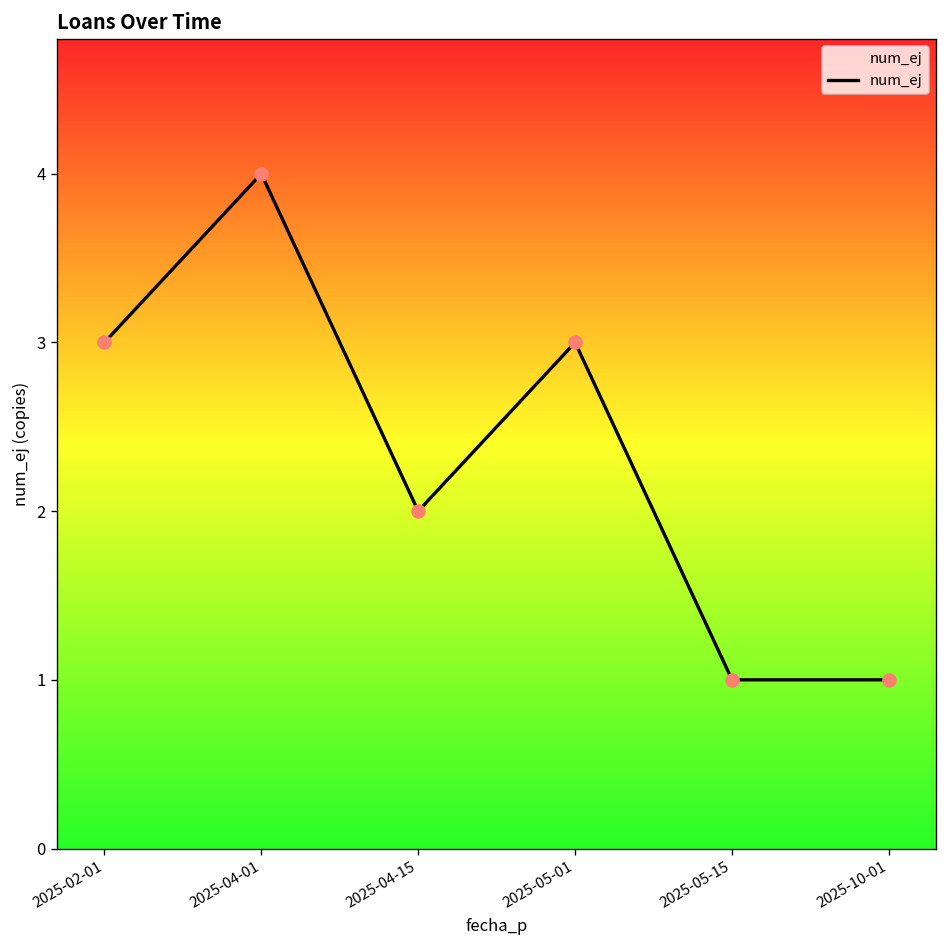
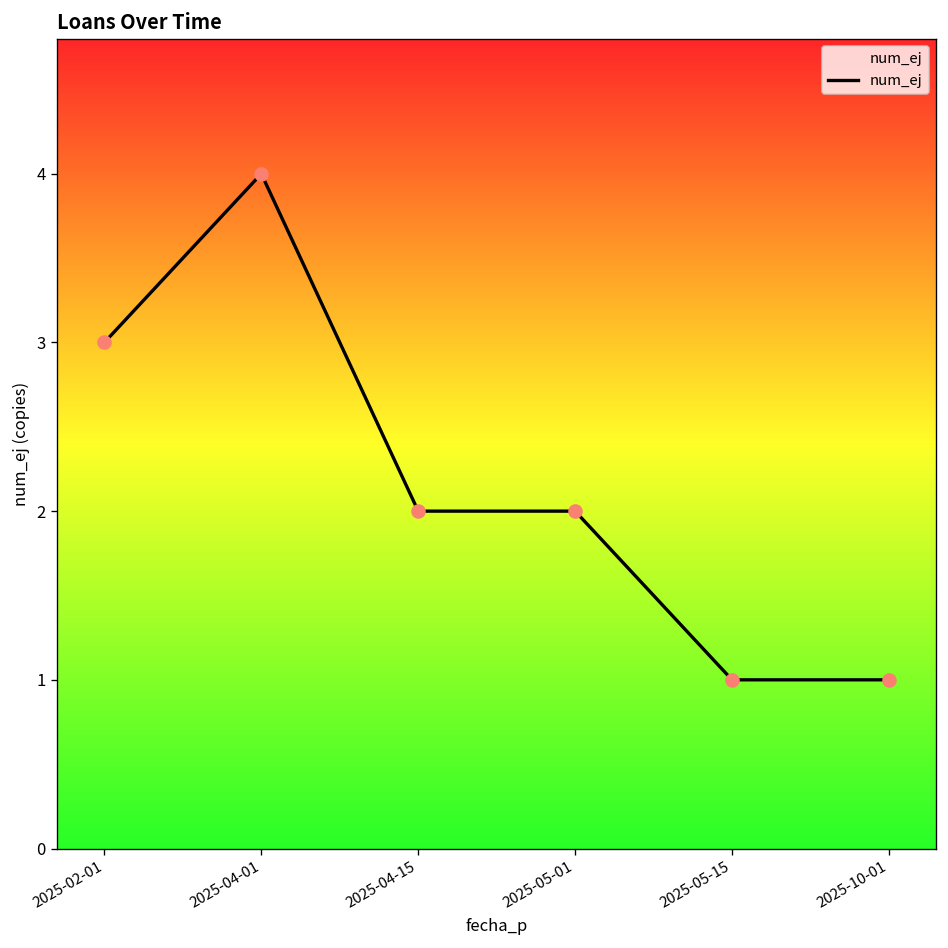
2025-05-01: 3 -> 2
